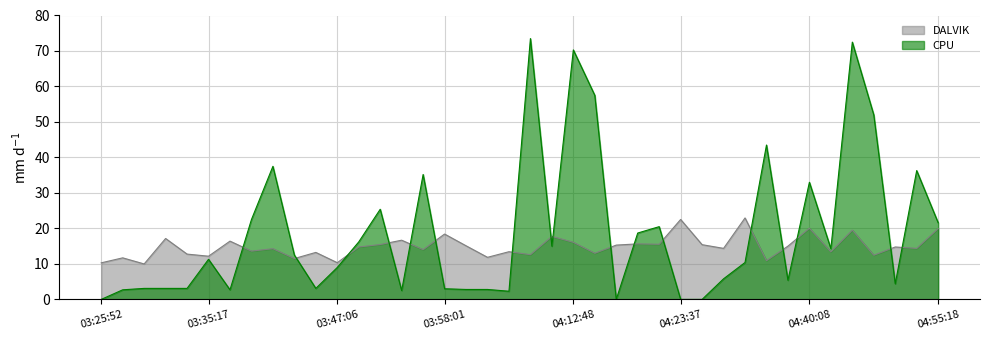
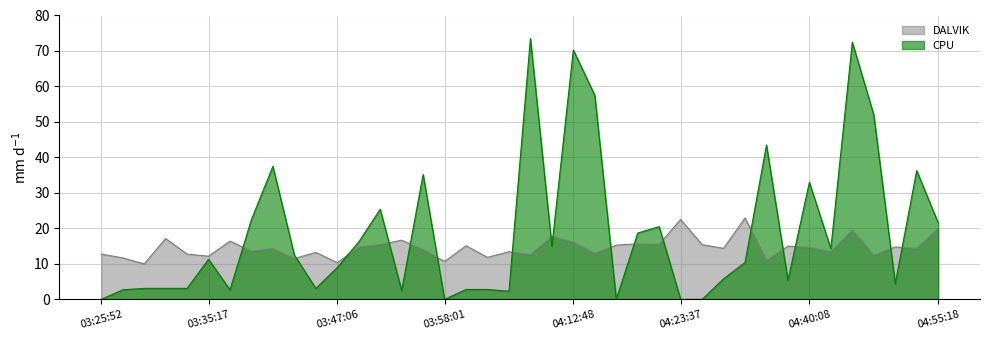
DALVIK, 03:25:52: 10 -> 13
DALVIK, 03:58:01: 18 -> 11
CPU, 03:58:01: 3 -> 0
DALVIK, 04:40:08: 20 -> 15
